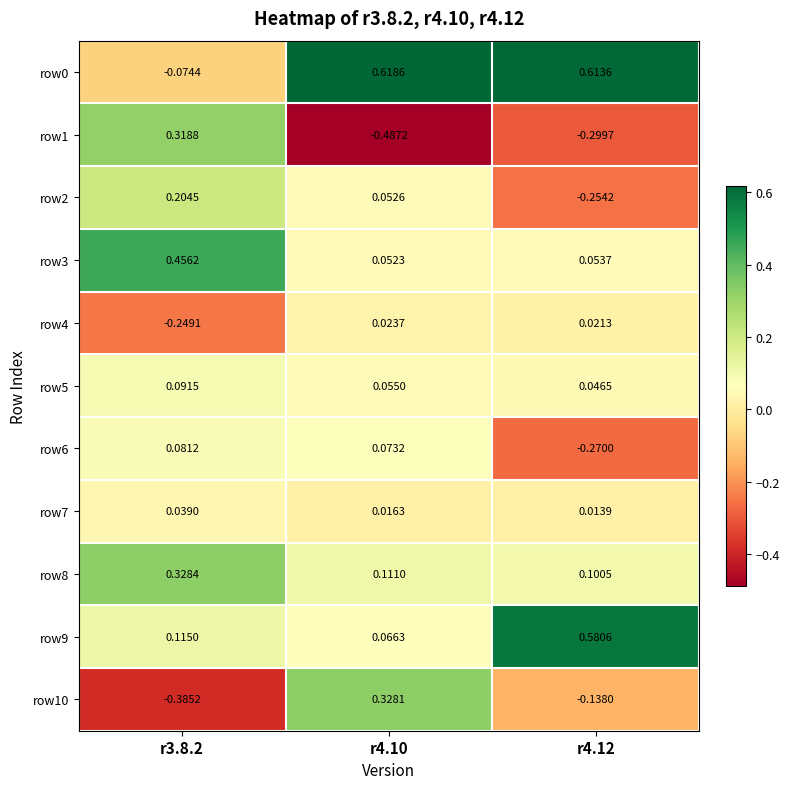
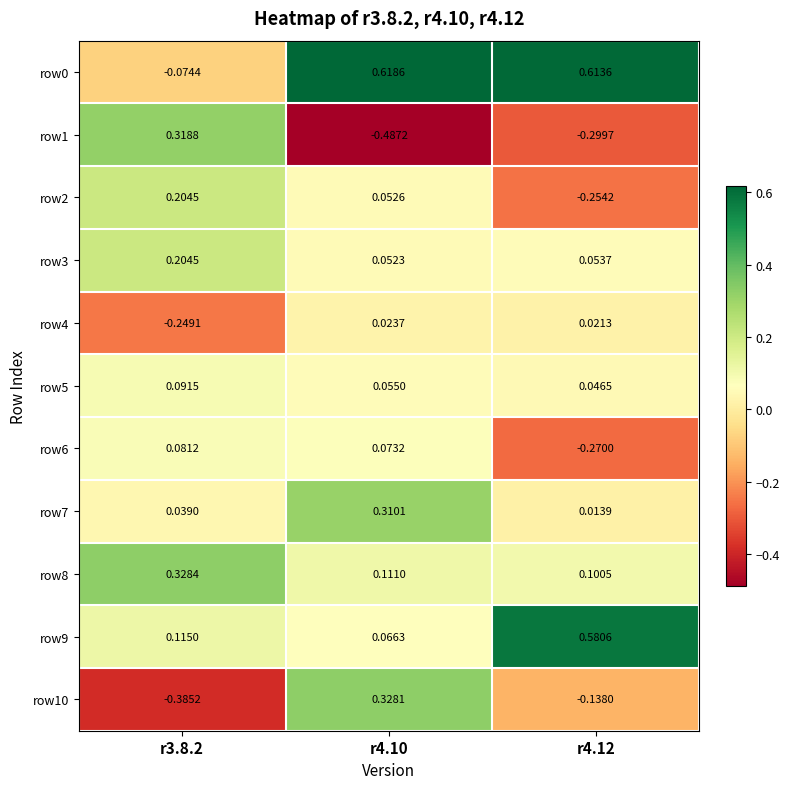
row3, r3.8.2: 0.4562 -> 0.2045
row7, r4.10: 0.0163 -> 0.3101
